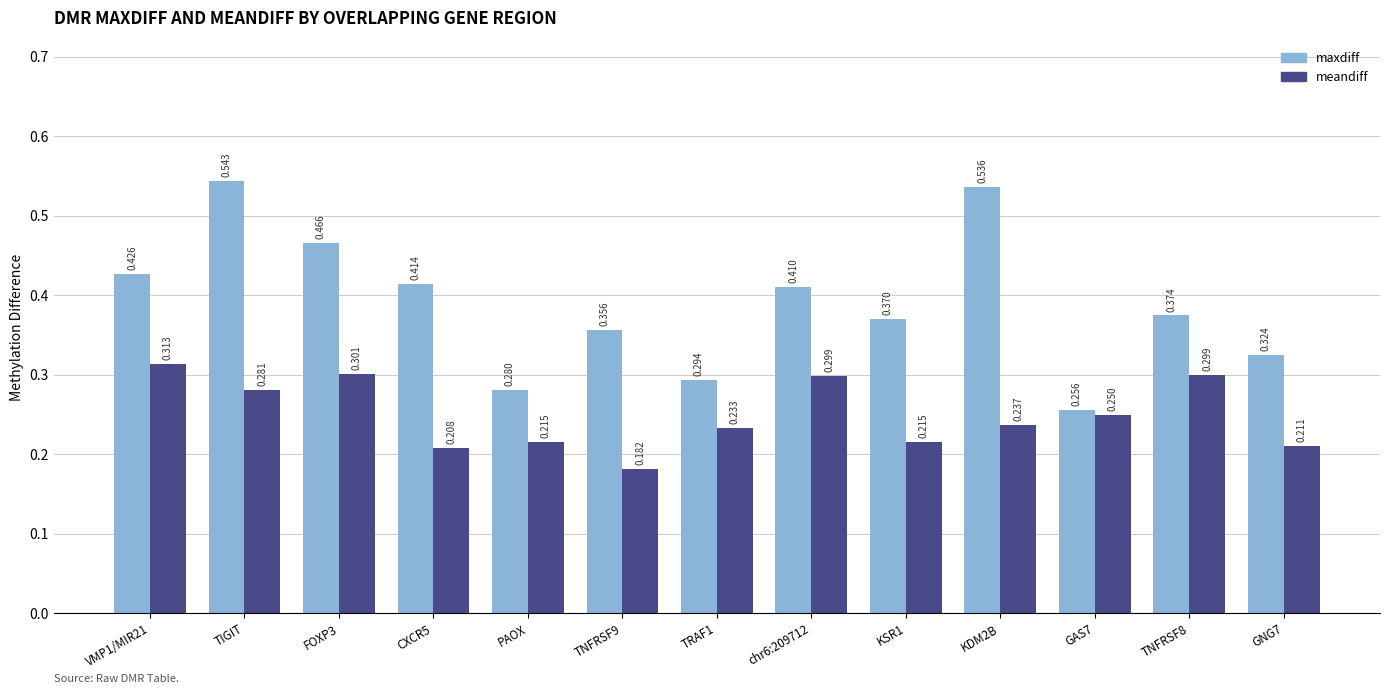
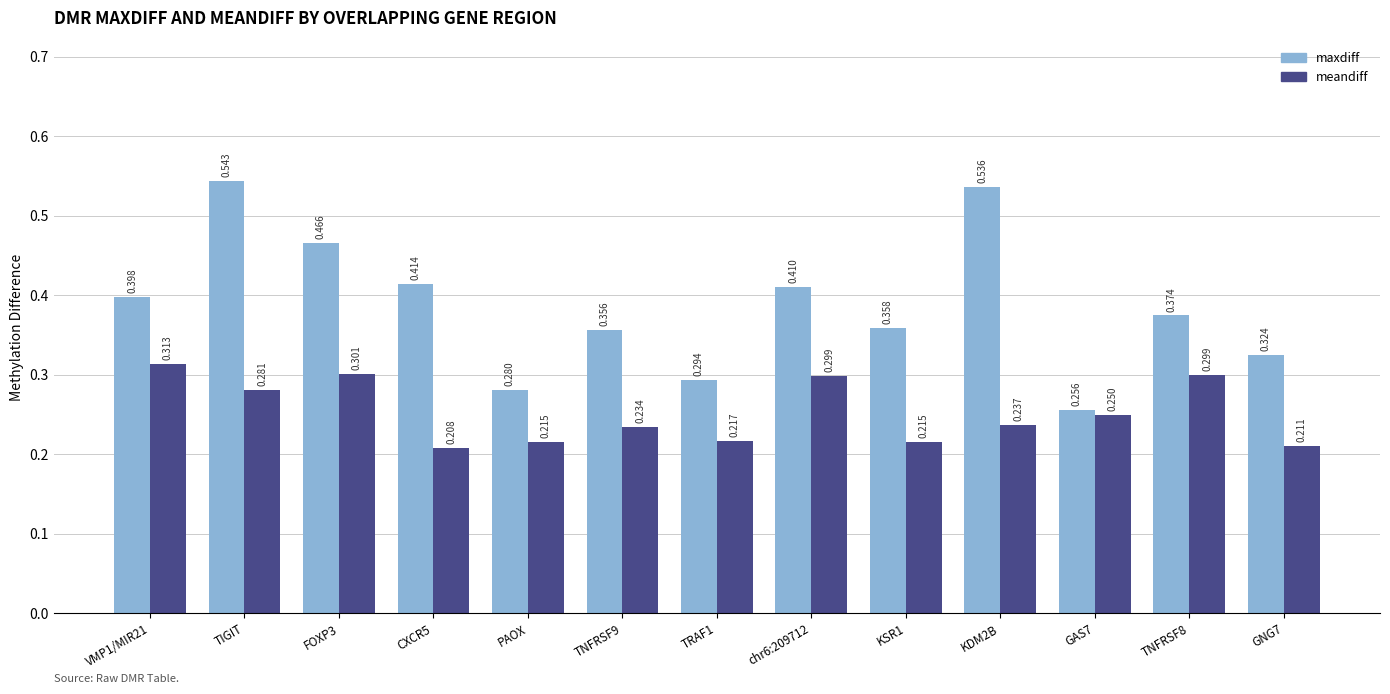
maxdiff, VMP1/MIR21: 0.426 -> 0.398
meandiff, TNFRSF9: 0.182 -> 0.234
meandiff, TRAF1: 0.233 -> 0.217
maxdiff, KSR1: 0.370 -> 0.358
